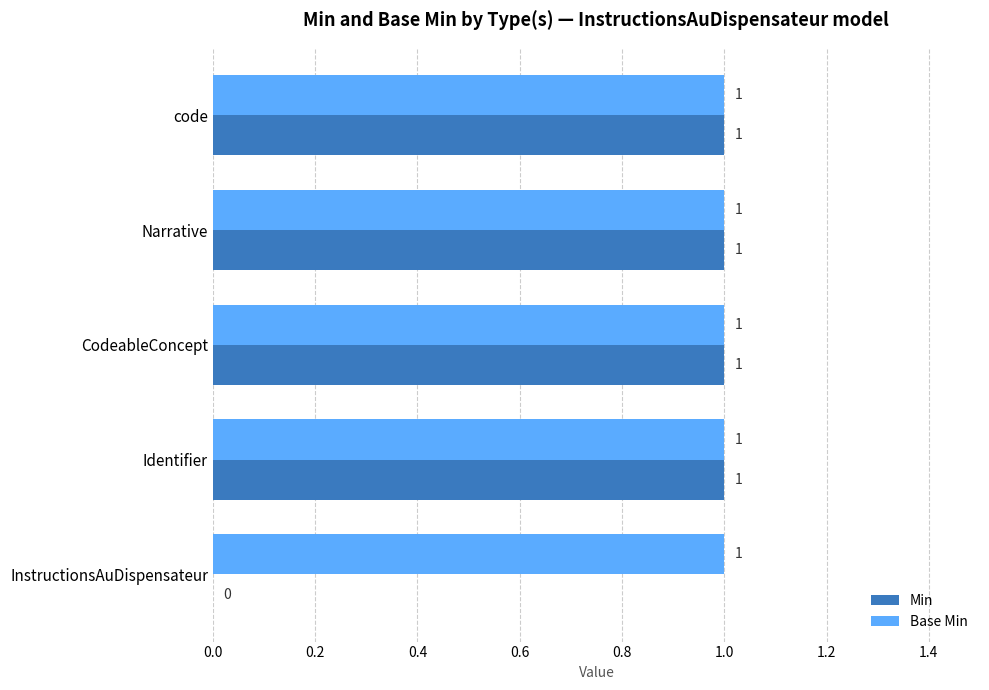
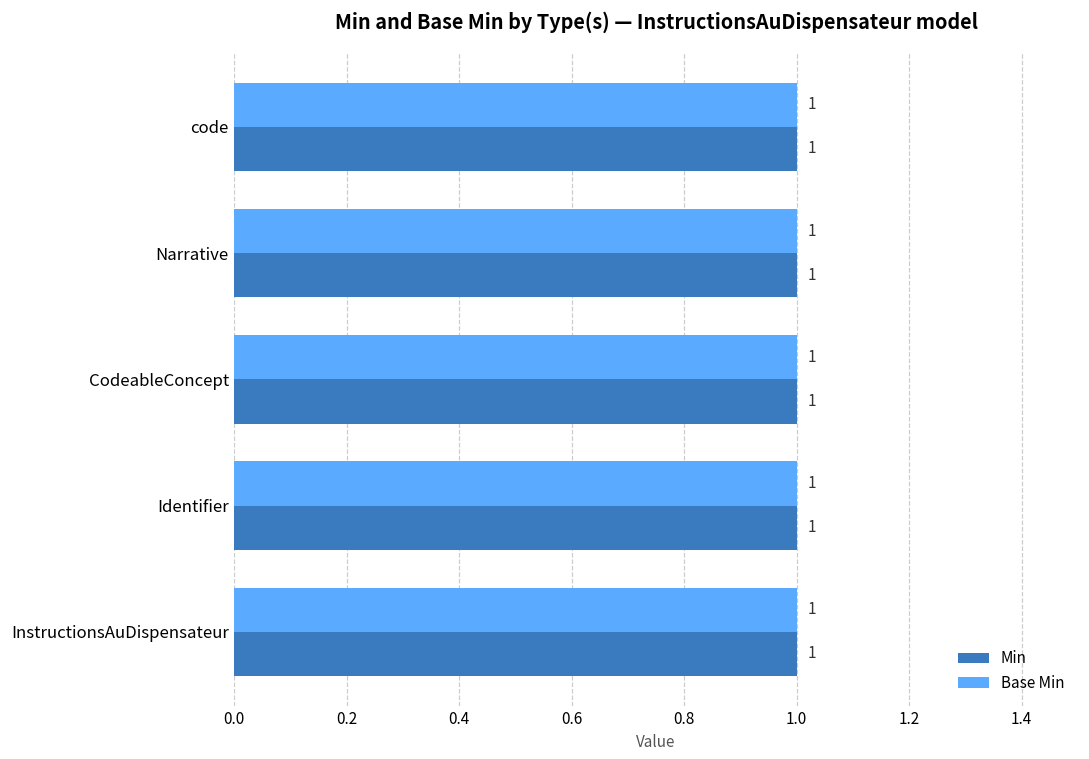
Min, InstructionsAuDispensateur: 0 -> 1
